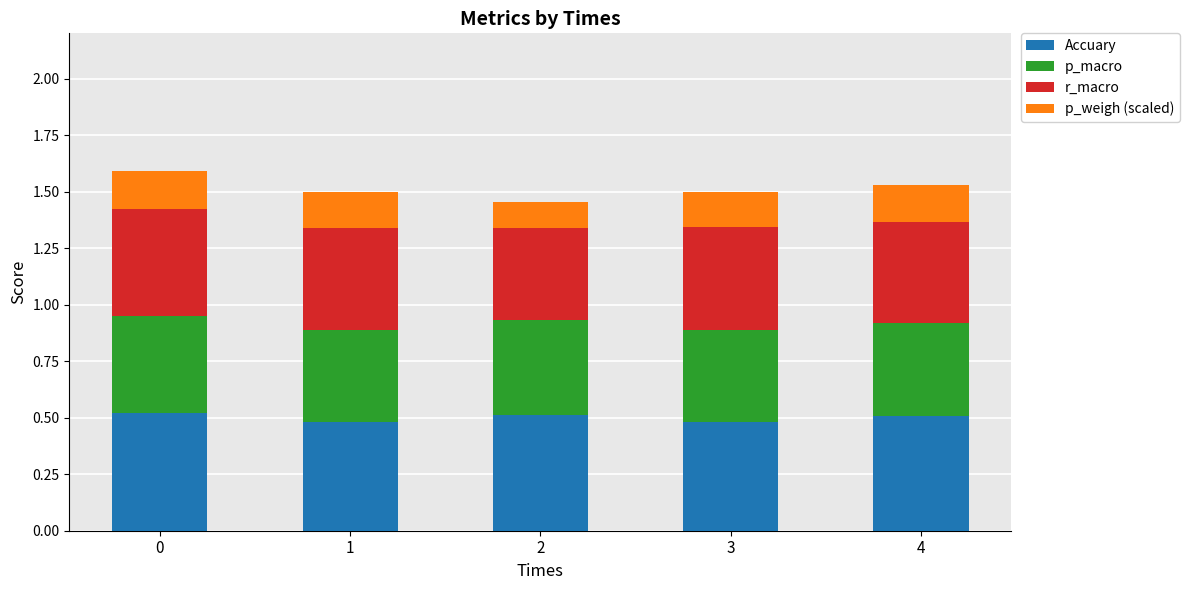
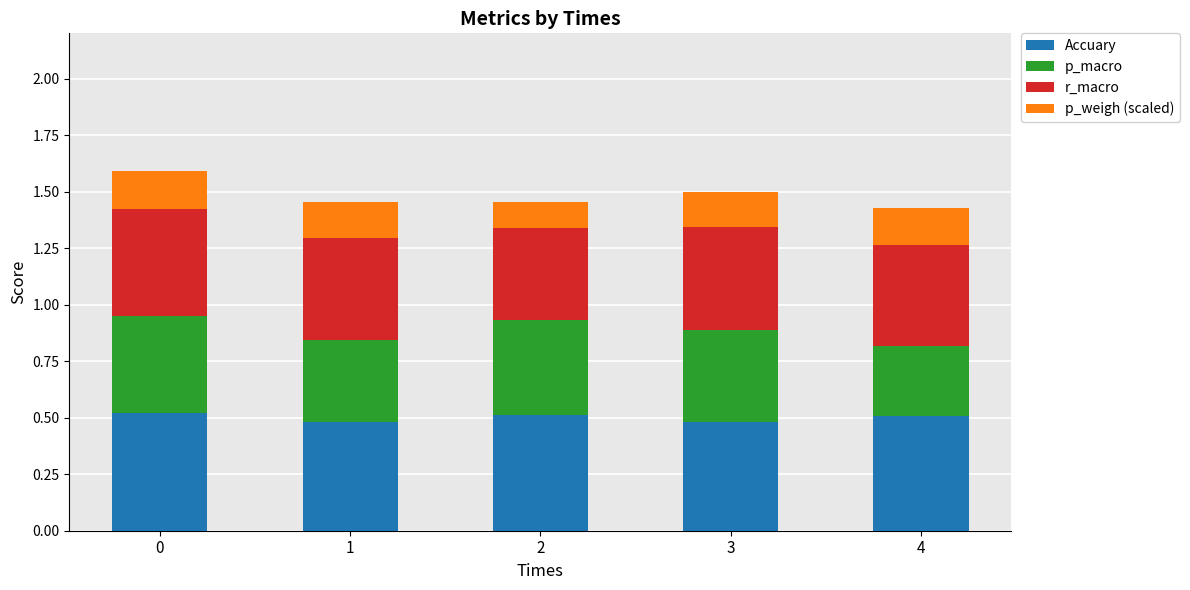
p_macro, 1: 0.40 -> 0.36
p_macro, 4: 0.41 -> 0.31
